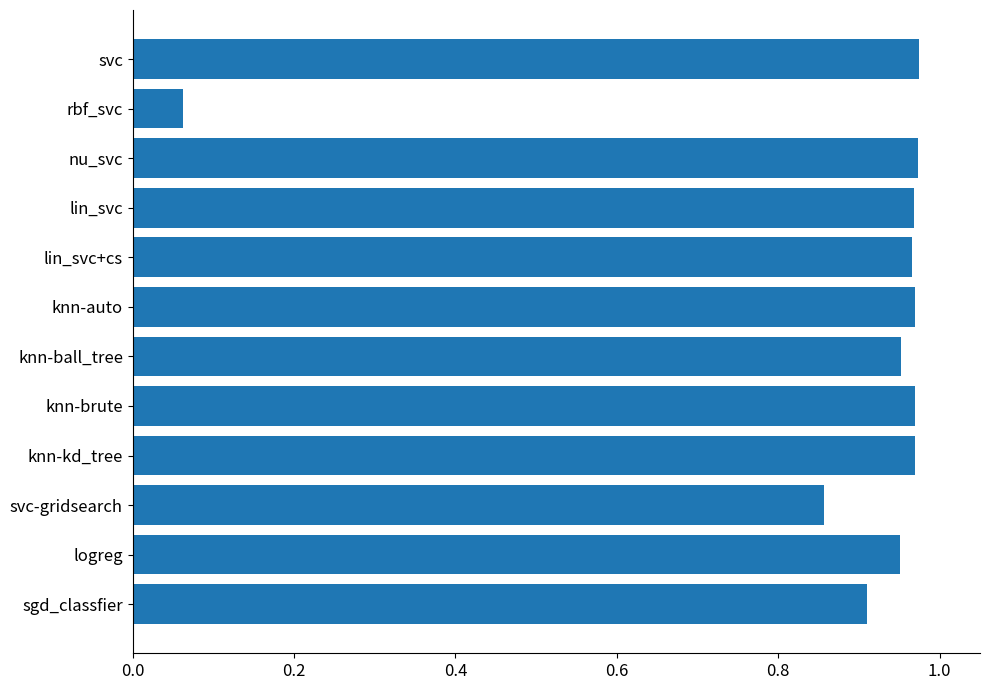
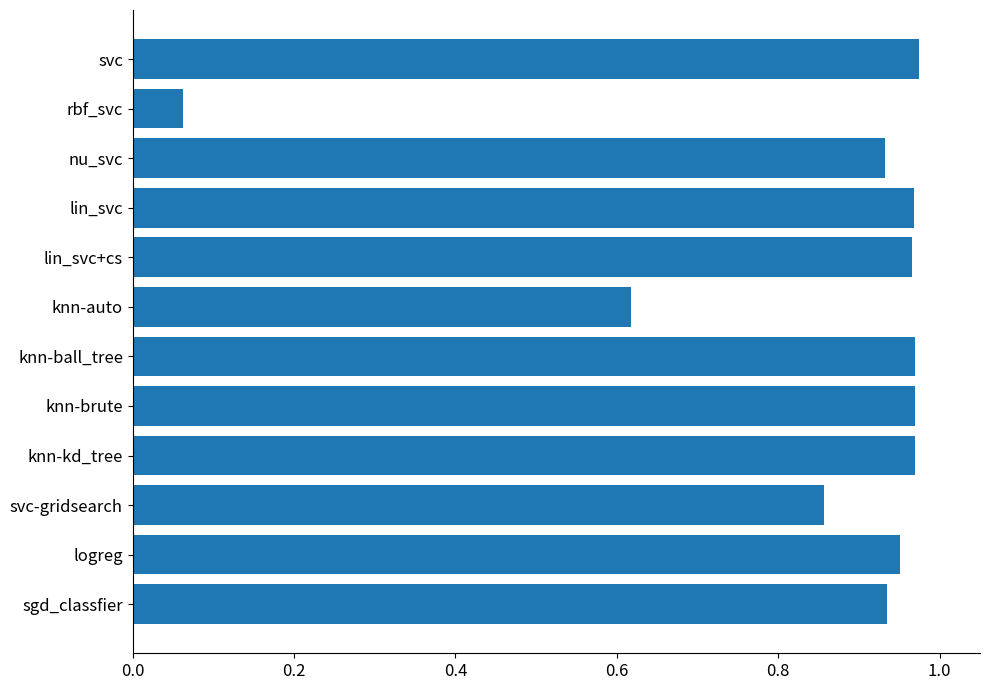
nu_svc: 0.97 -> 0.93
knn-auto: 0.97 -> 0.62
knn-ball_tree: 0.95 -> 0.97
sgd_classfier: 0.91 -> 0.93
